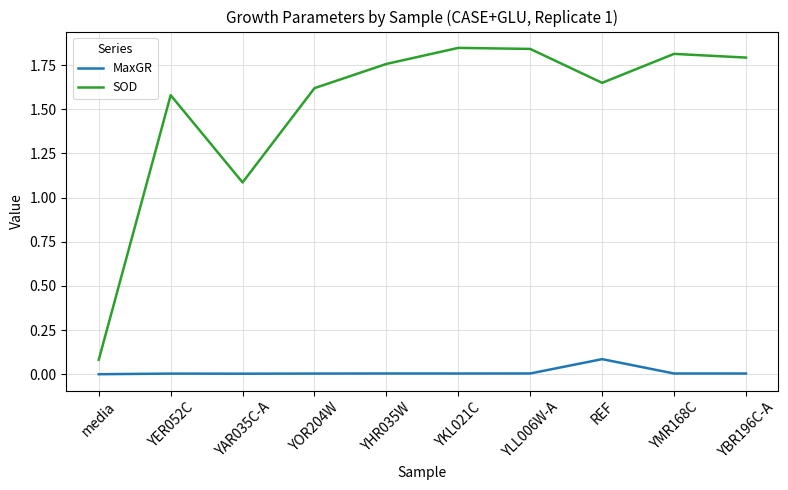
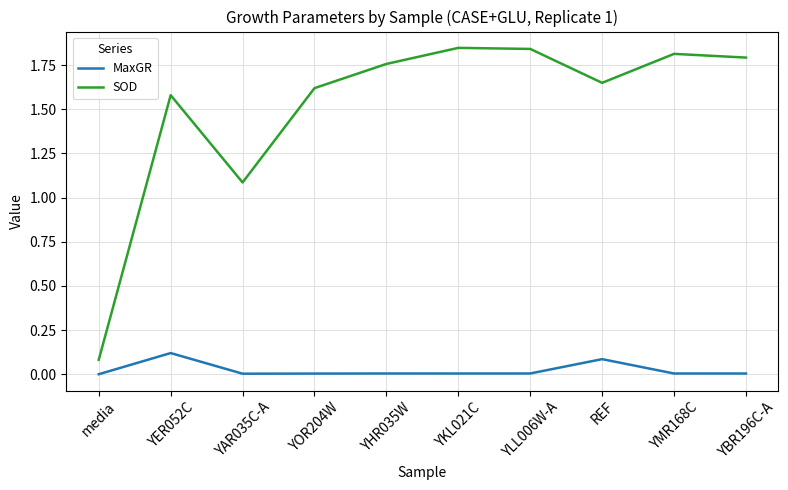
MaxGR, YER052C: 0.00 -> 0.12
